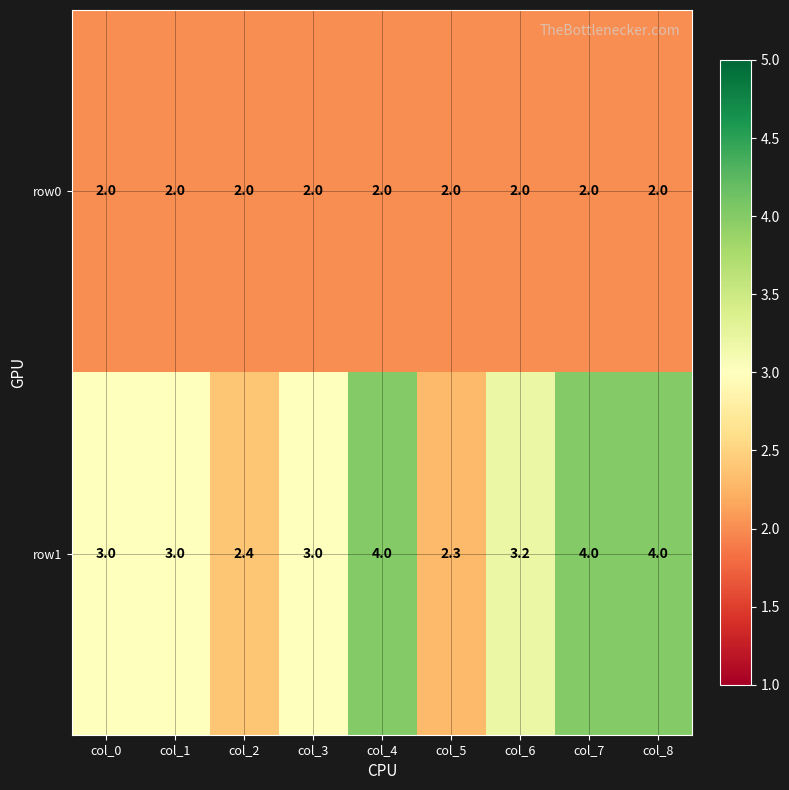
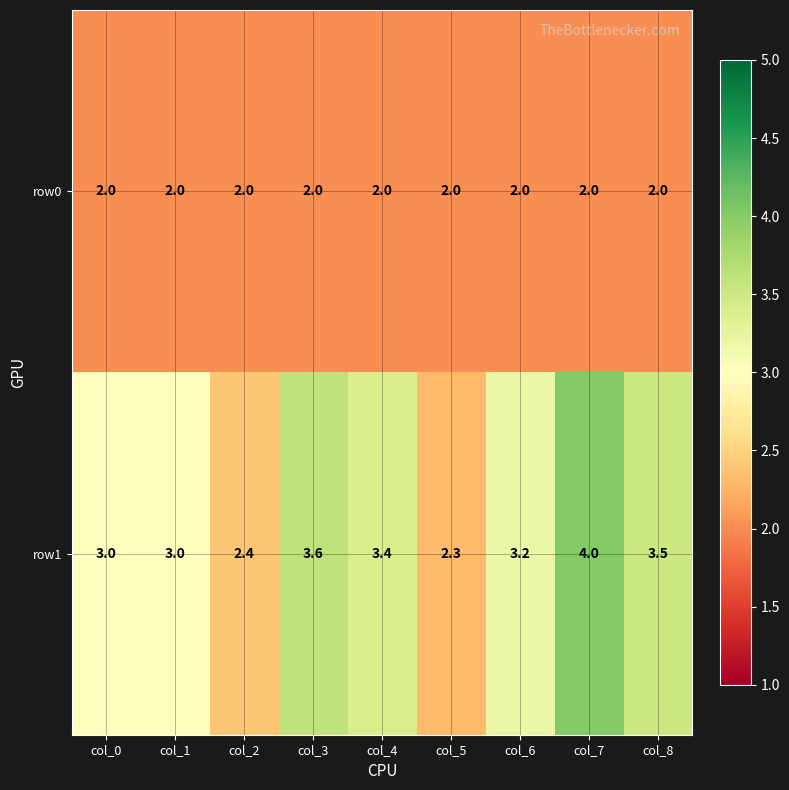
row1, col_3: 3.0 -> 3.6
row1, col_4: 4.0 -> 3.4
row1, col_8: 4.0 -> 3.5
